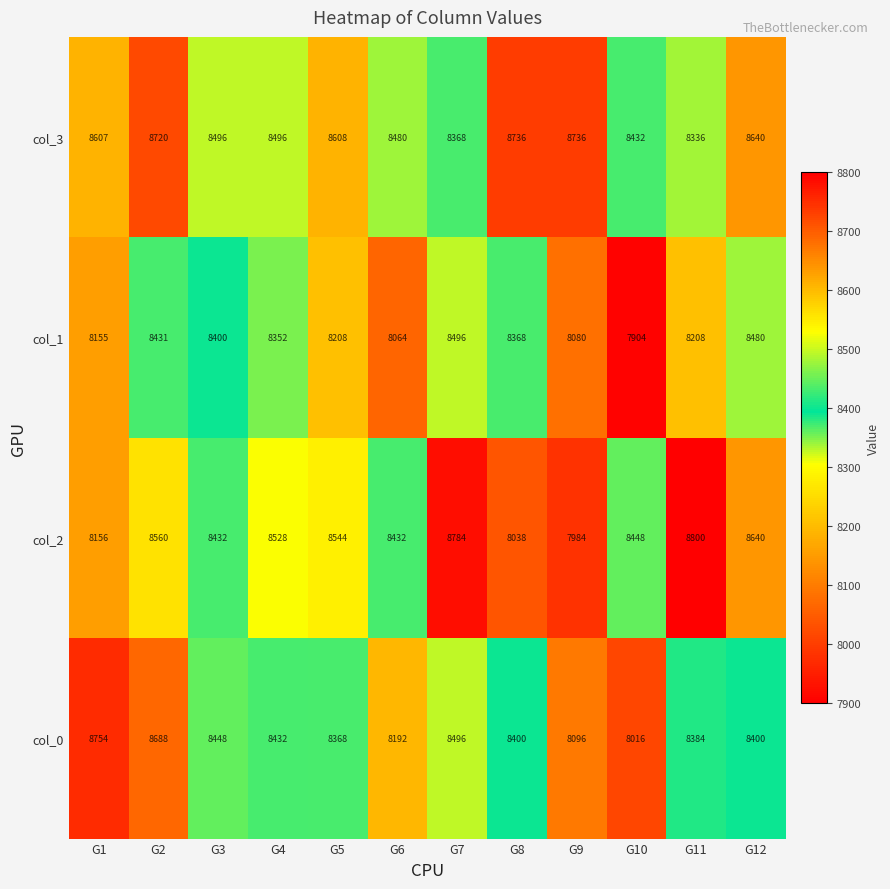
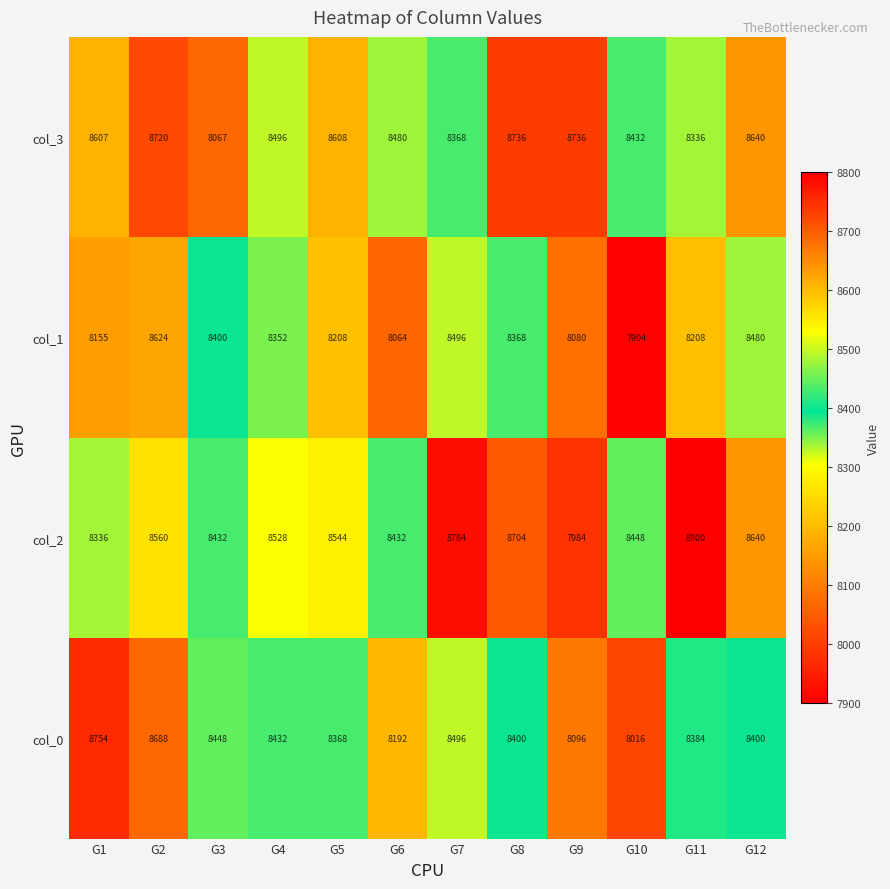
col_3, G3: 8496 -> 8067
col_1, G2: 8431 -> 8624
col_2, G1: 8156 -> 8336
col_2, G8: 8038 -> 8704
